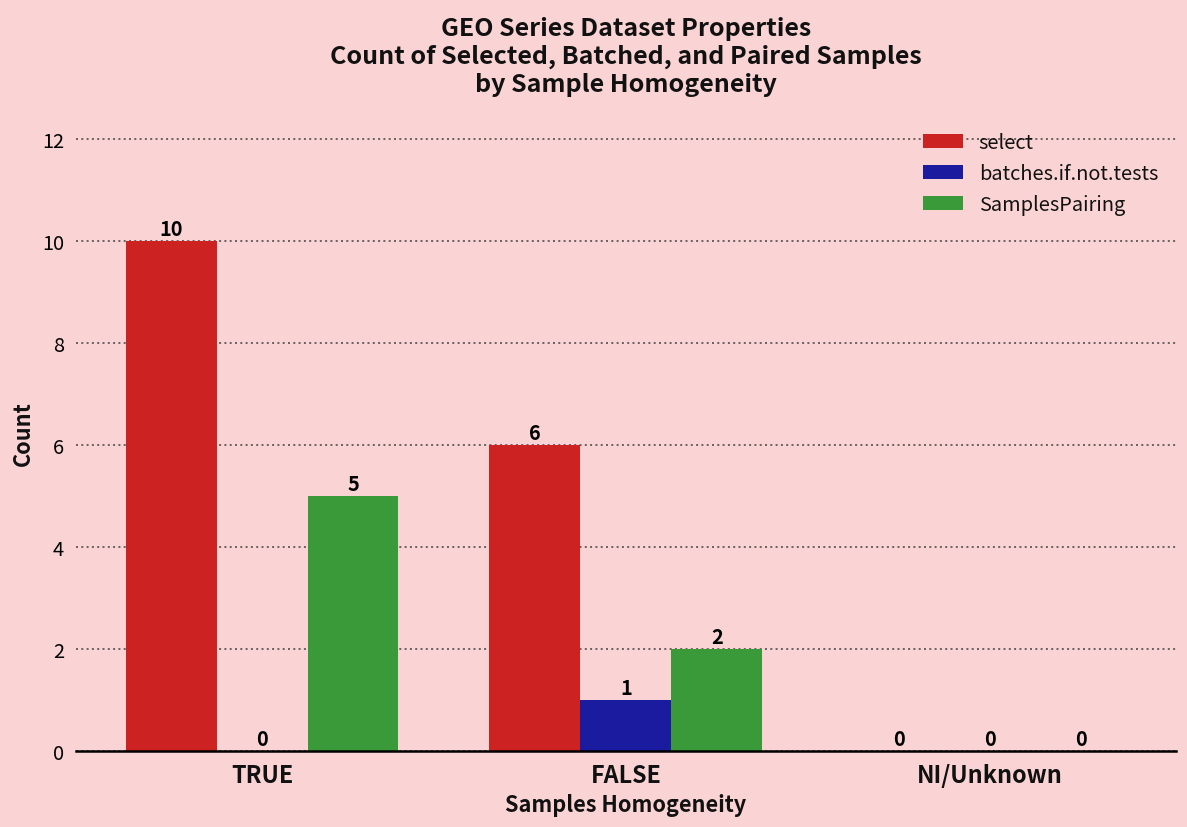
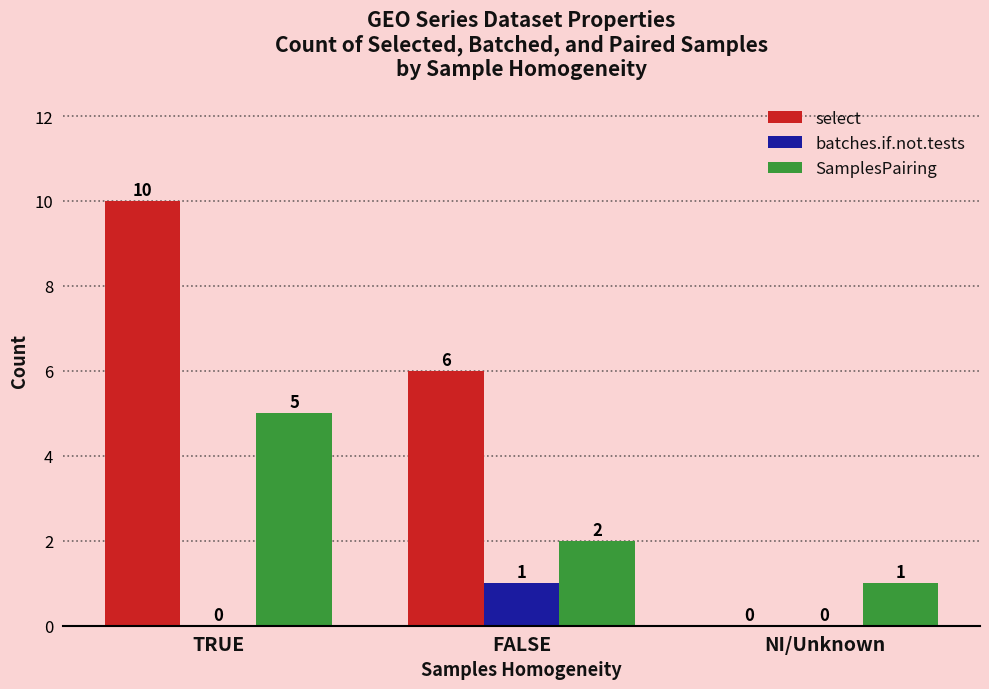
SamplesPairing, NI/Unknown: 0 -> 1
